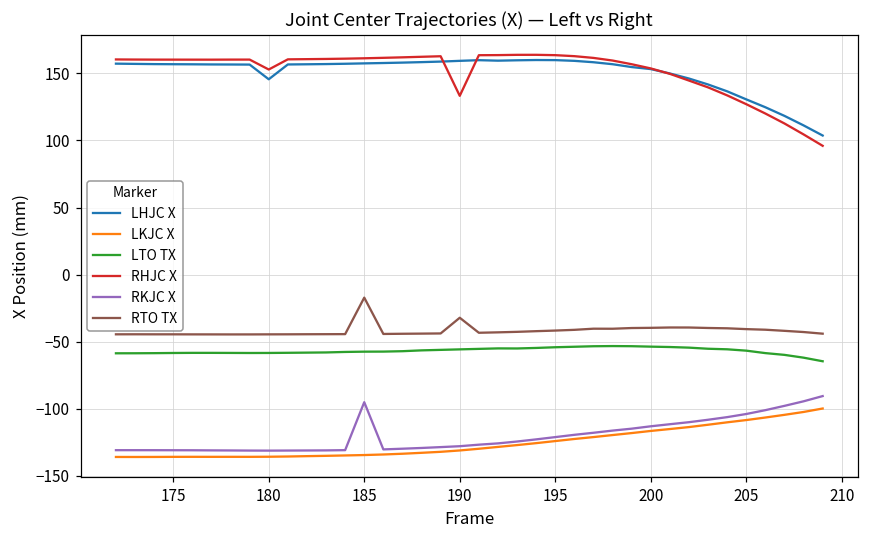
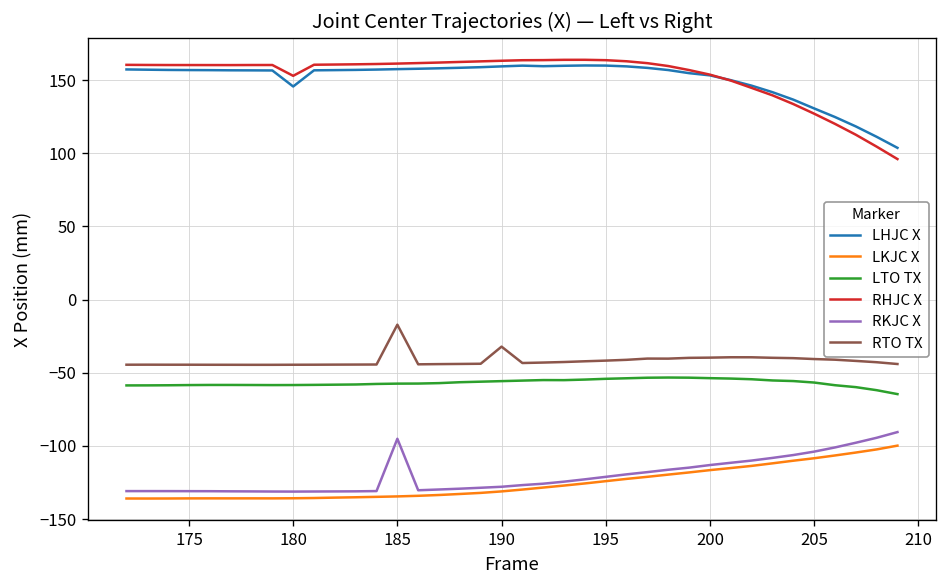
RHJC X, 190: 133 -> 163
